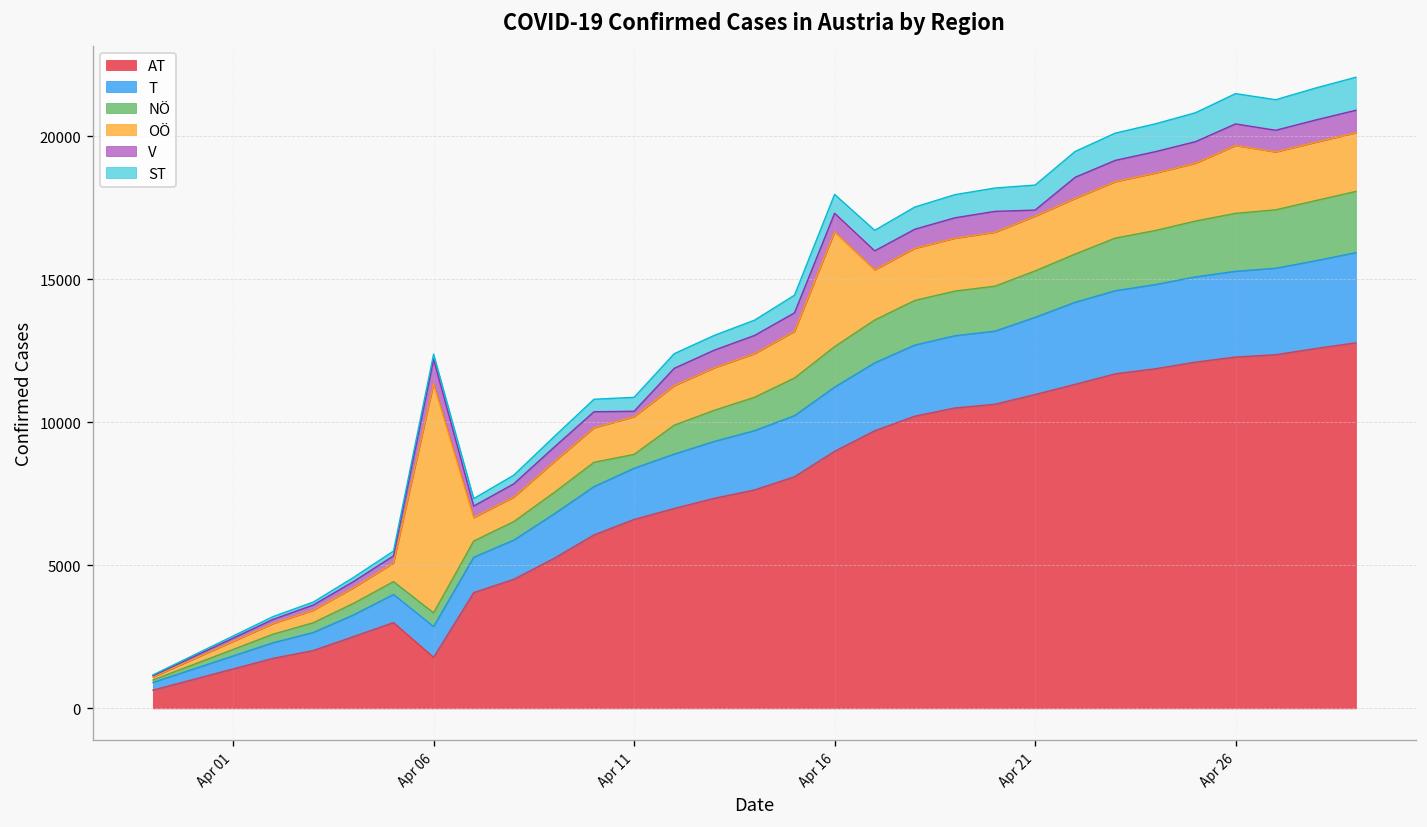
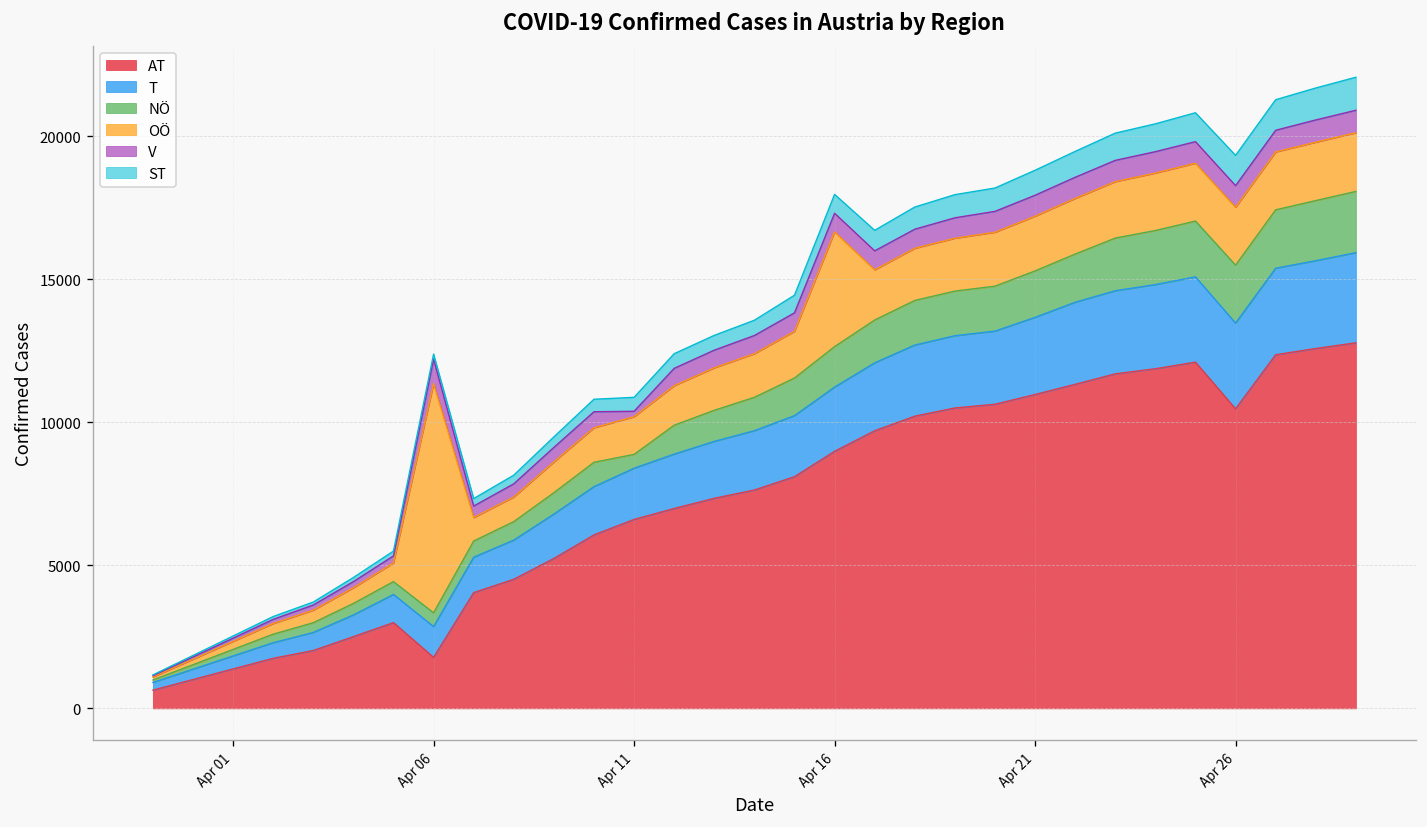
V, Apr 21: 200 -> 700
AT, Apr 26: 12300 -> 10500
OÖ, Apr 26: 2400 -> 2000
